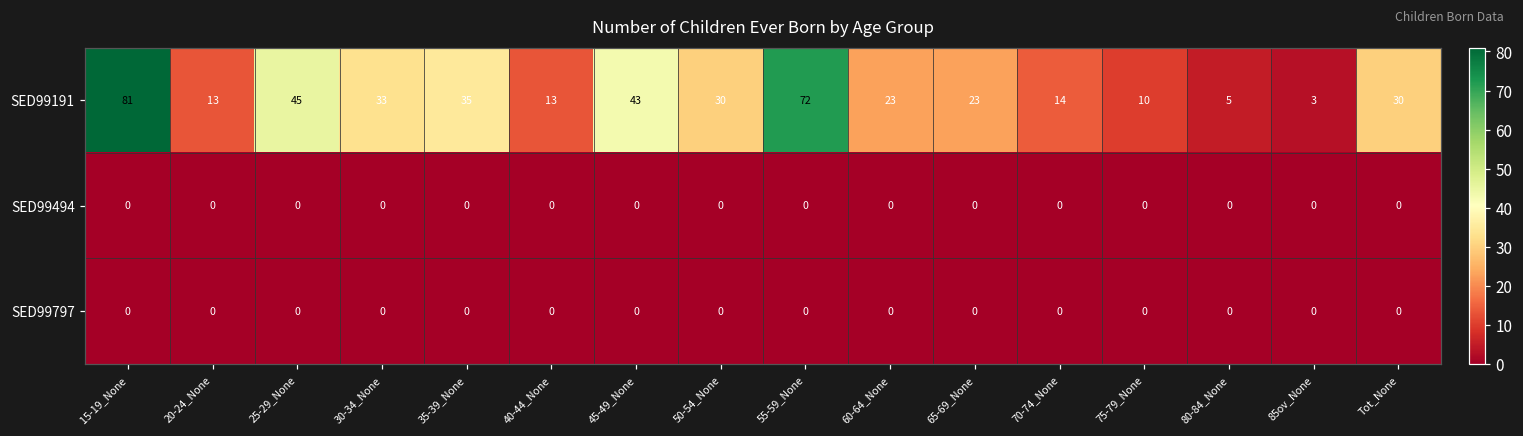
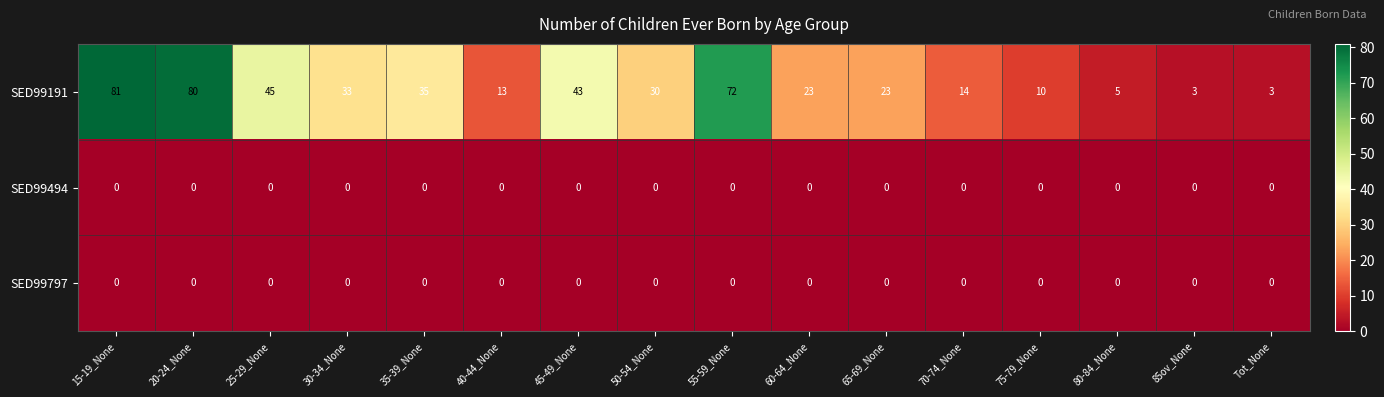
SED99191, 20-24_None: 13 -> 80
SED99191, Tot_None: 30 -> 3
